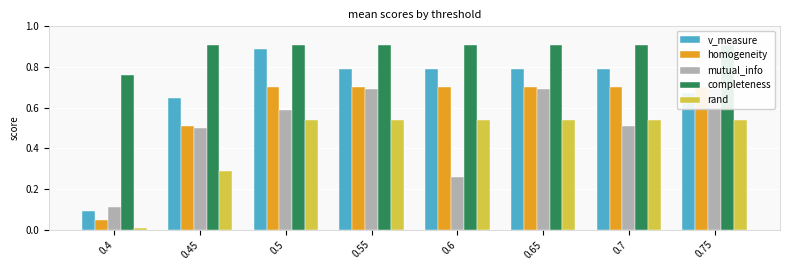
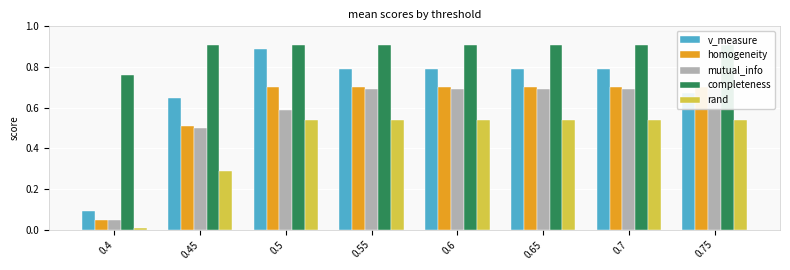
mutual_info, 0.4: 0.11 -> 0.05
mutual_info, 0.6: 0.26 -> 0.69
mutual_info, 0.7: 0.51 -> 0.69
